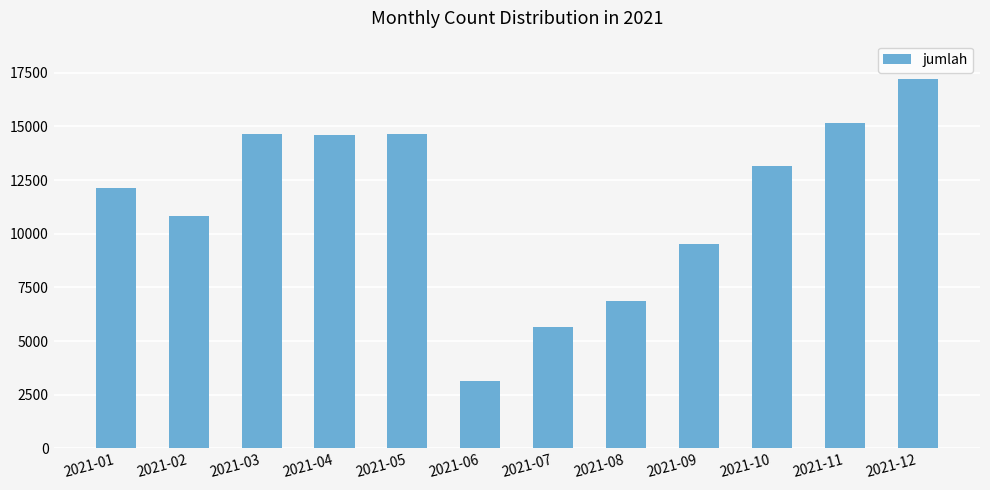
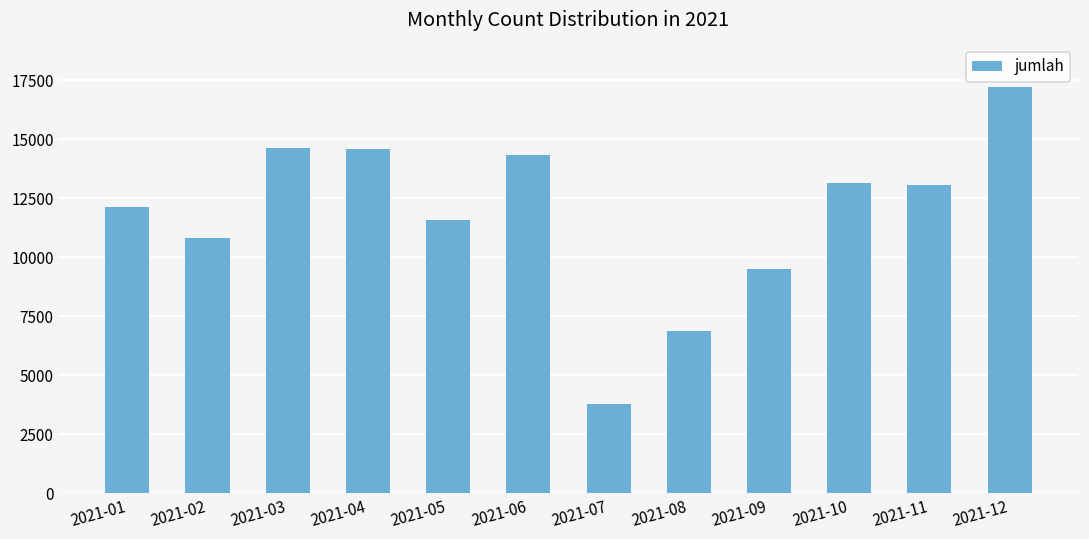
2021-05: 14600 -> 11600
2021-06: 3100 -> 14300
2021-07: 5600 -> 3800
2021-11: 15200 -> 13100
